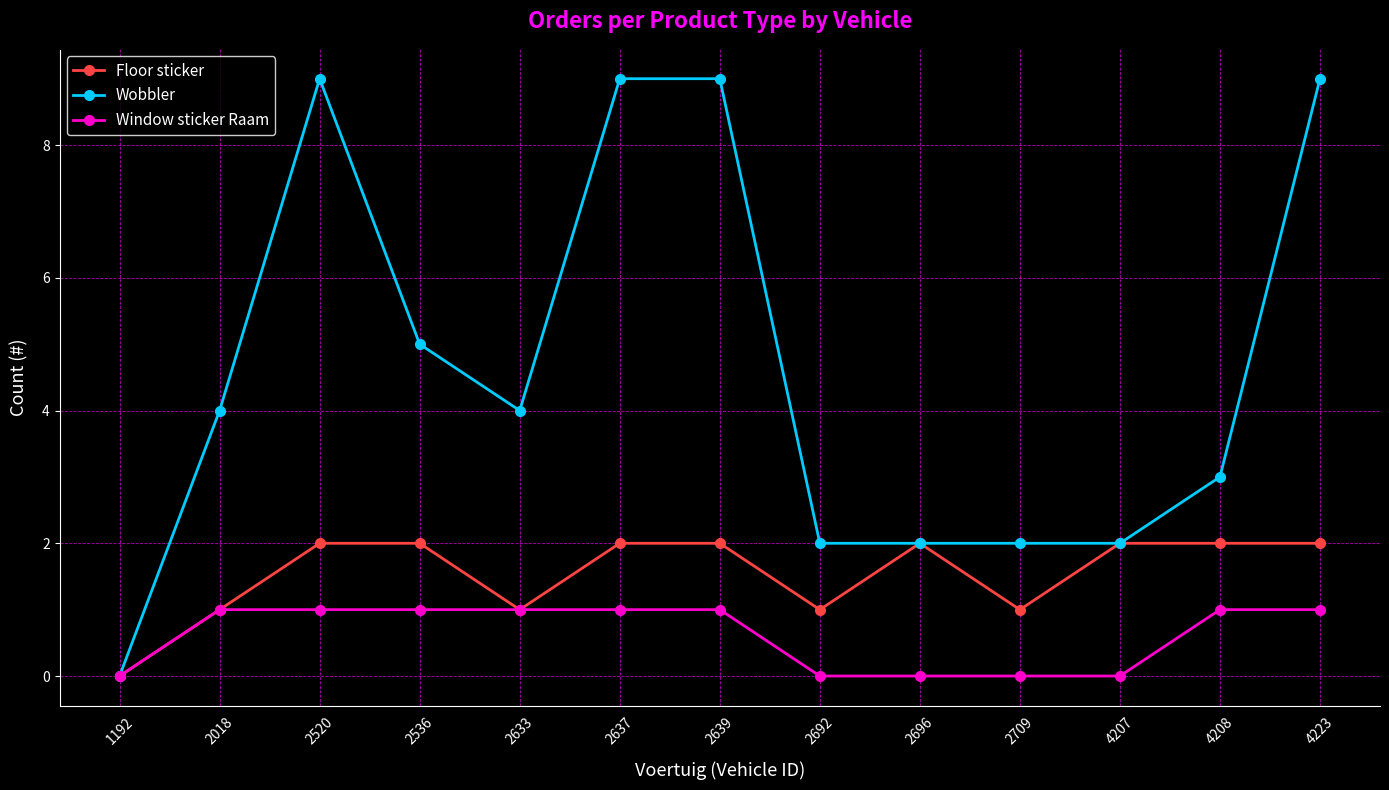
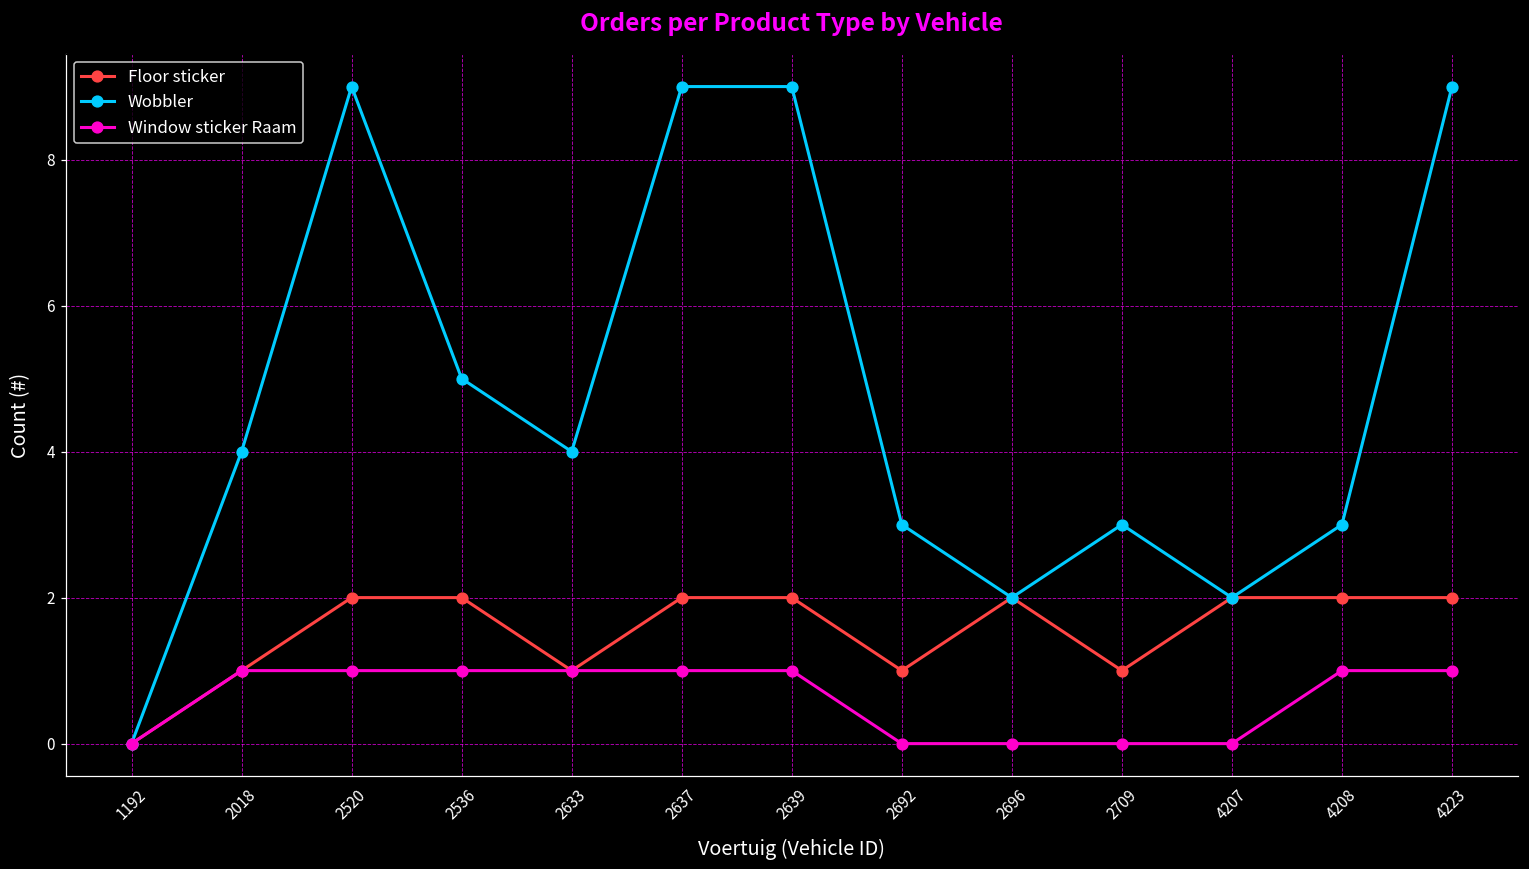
Wobbler, 2692: 2 -> 3
Wobbler, 2709: 2 -> 3
